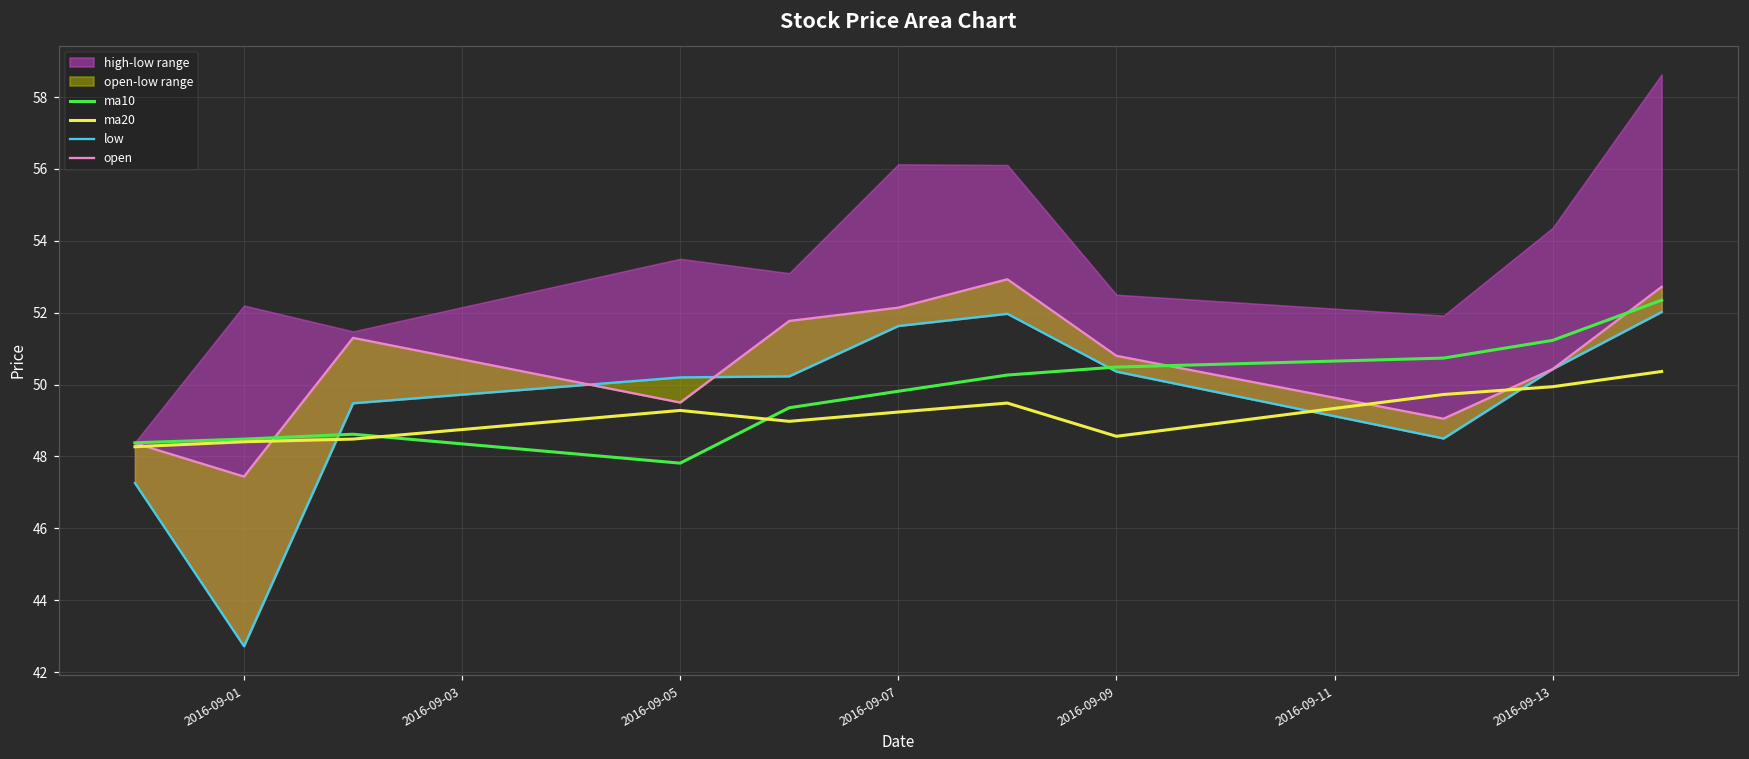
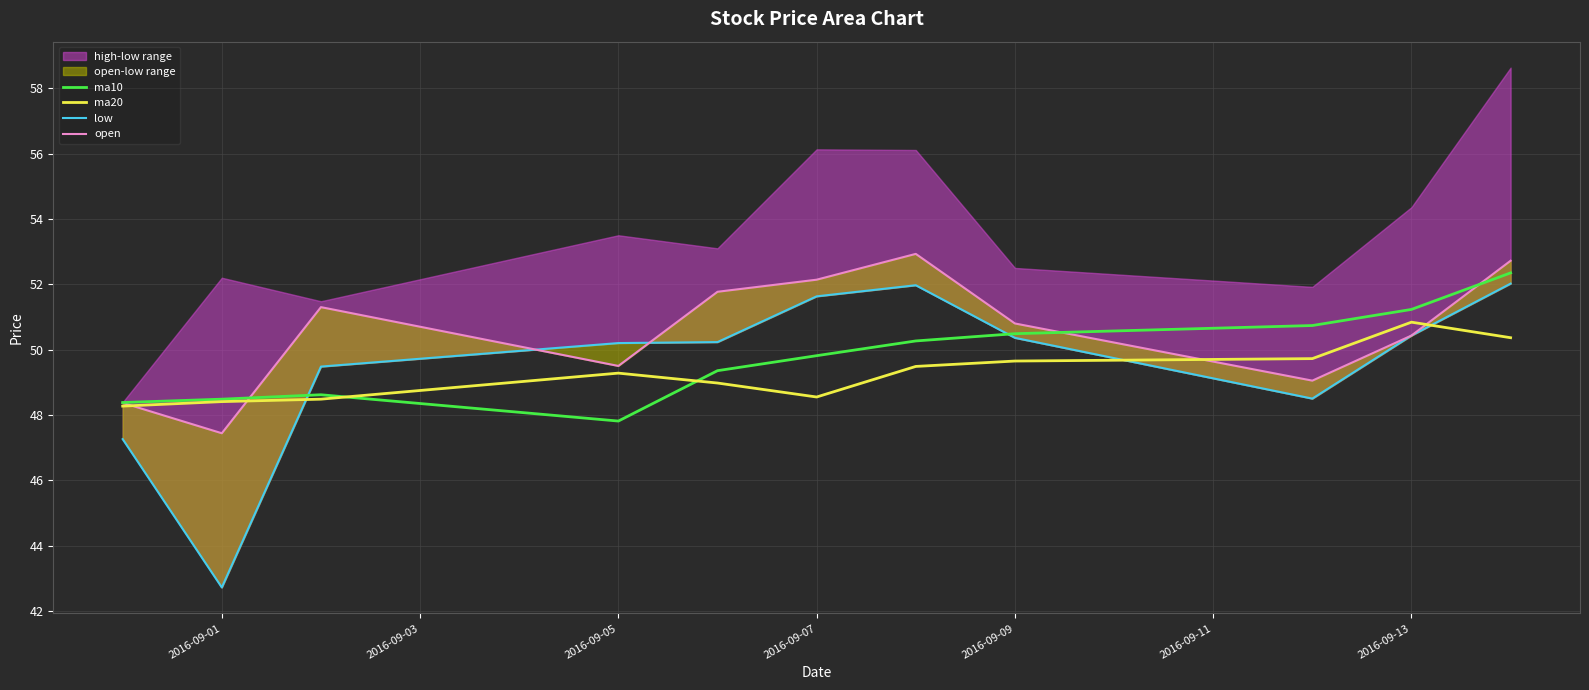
ma20, 2016-09-07: 49.2 -> 48.5
ma20, 2016-09-09: 48.6 -> 49.7
ma20, 2016-09-13: 49.9 -> 50.8
